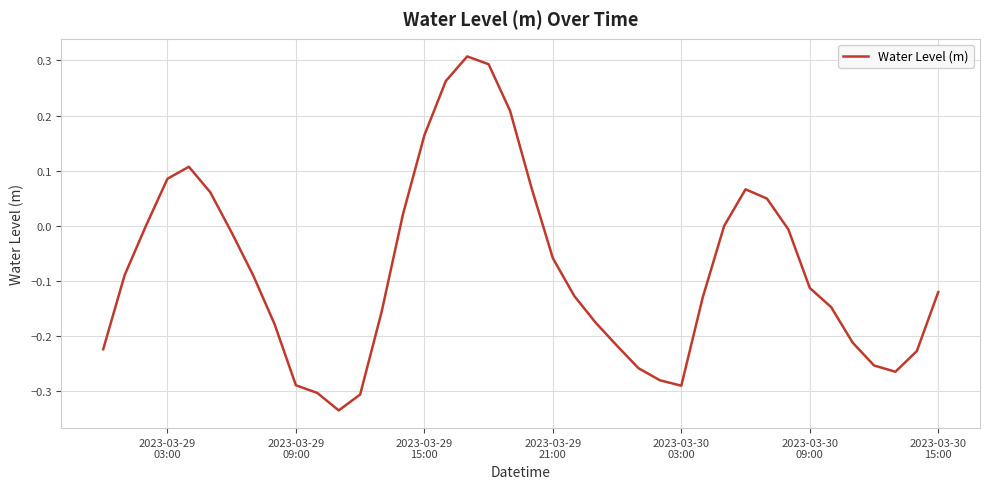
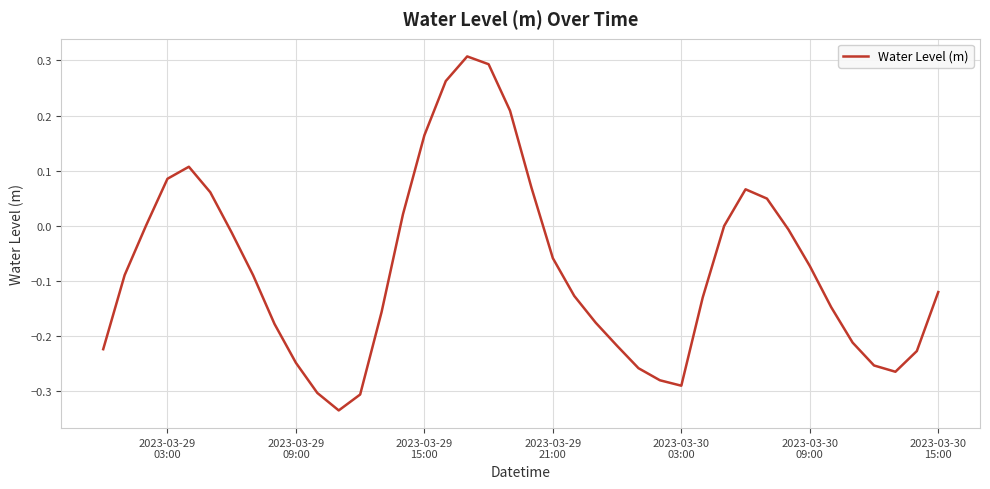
2023-03-29 09:00: -0.29 -> -0.25
2023-03-30 09:00: -0.11 -> -0.07
